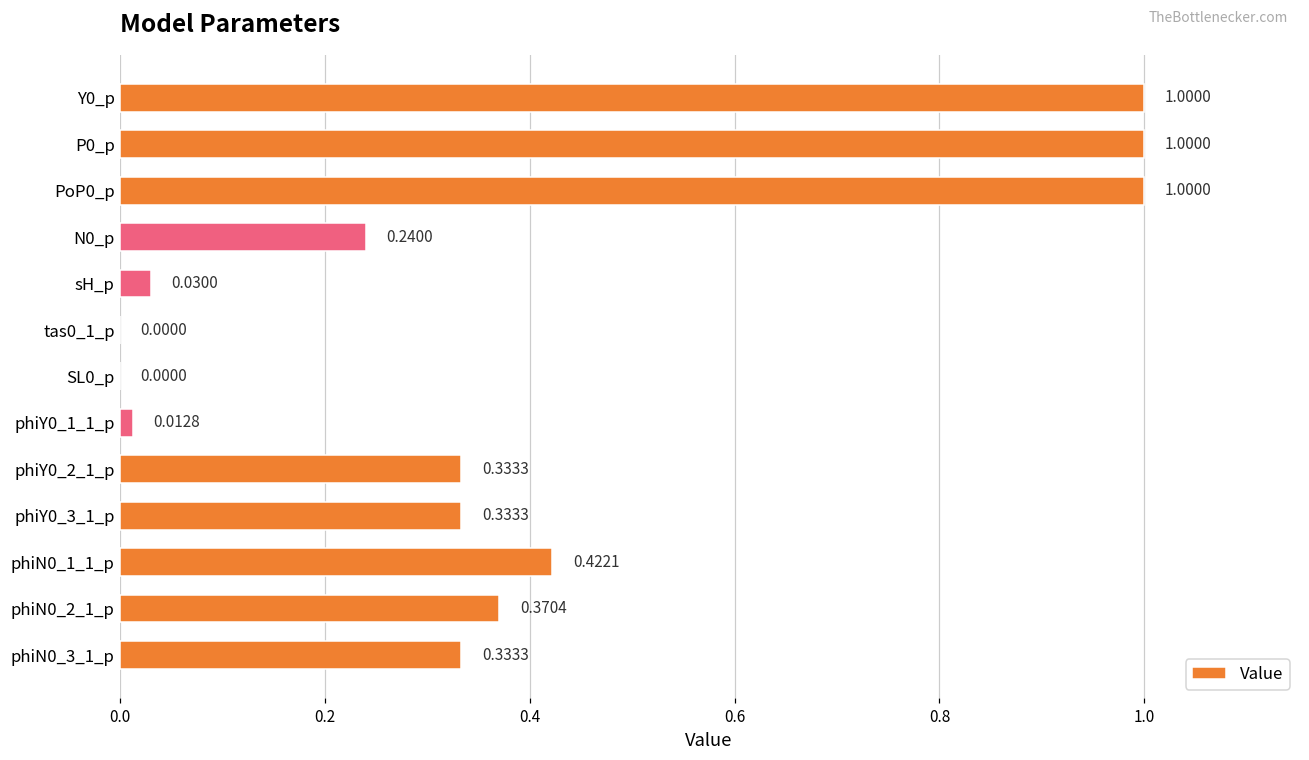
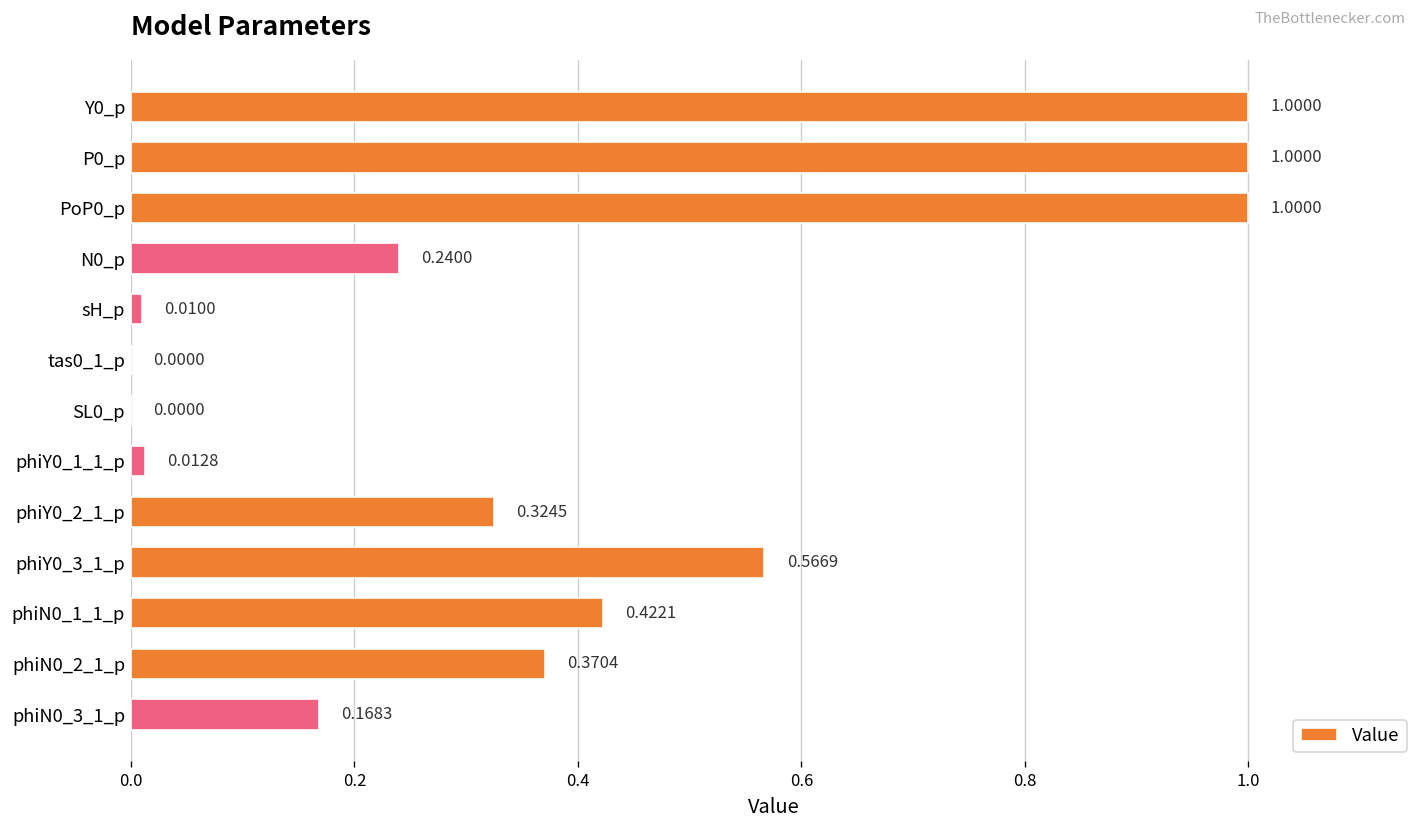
sH_p: 0.0300 -> 0.0100
phiY0_2_1_p: 0.3333 -> 0.3245
phiY0_3_1_p: 0.3333 -> 0.5669
phiN0_3_1_p: 0.3333 -> 0.1683
